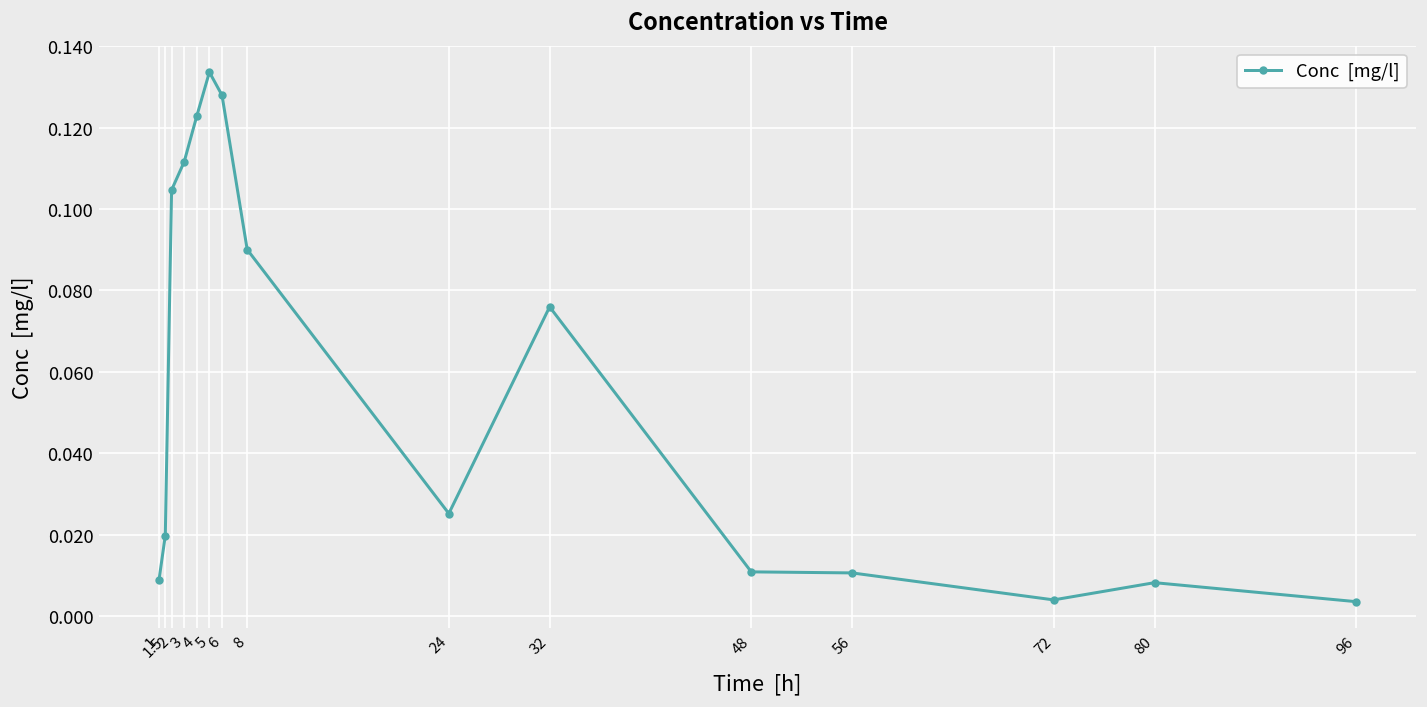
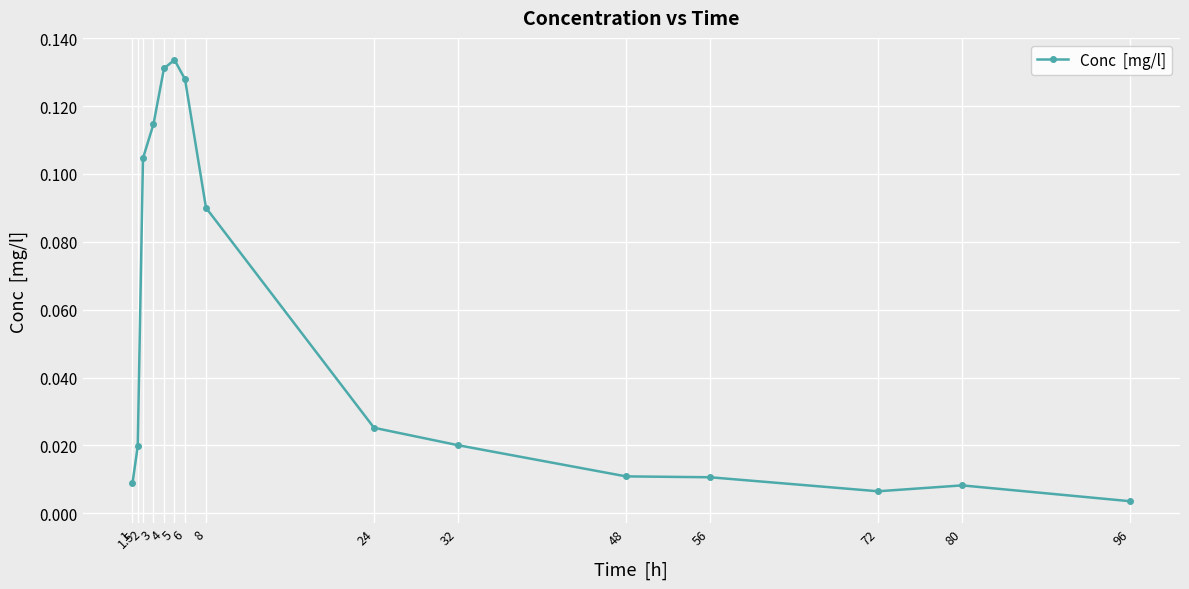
3: 0.112 -> 0.115
4: 0.123 -> 0.131
32: 0.076 -> 0.020
72: 0.004 -> 0.006
